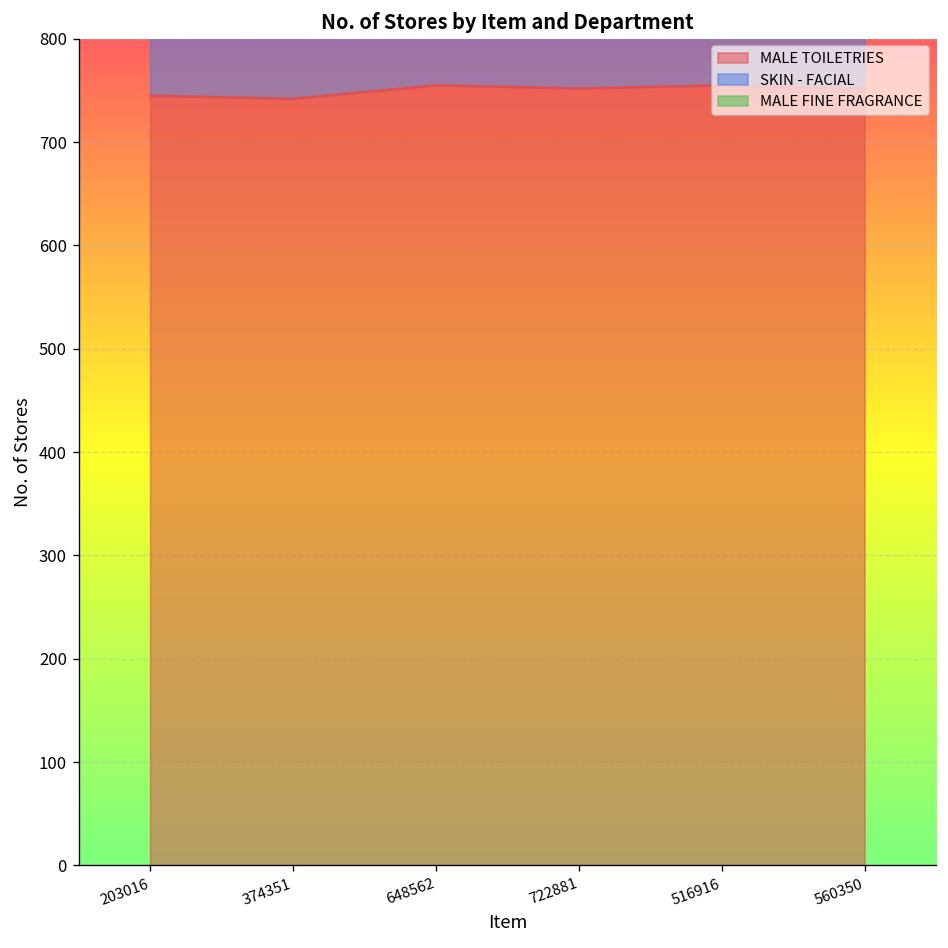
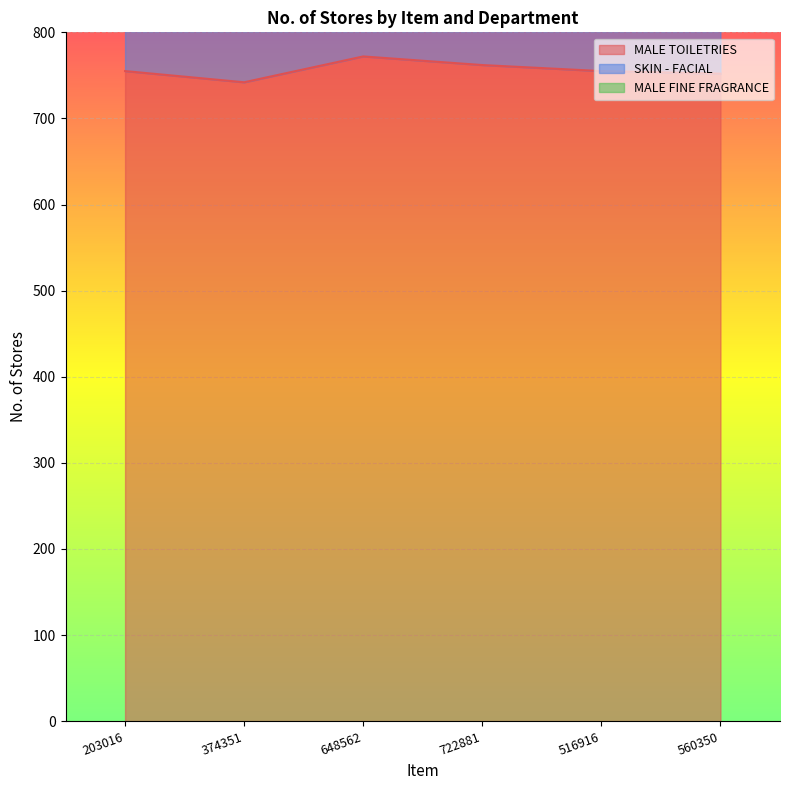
MALE TOILETRIES, 203016: 750 -> 760
MALE TOILETRIES, 648562: 760 -> 770
MALE TOILETRIES, 722881: 750 -> 760
